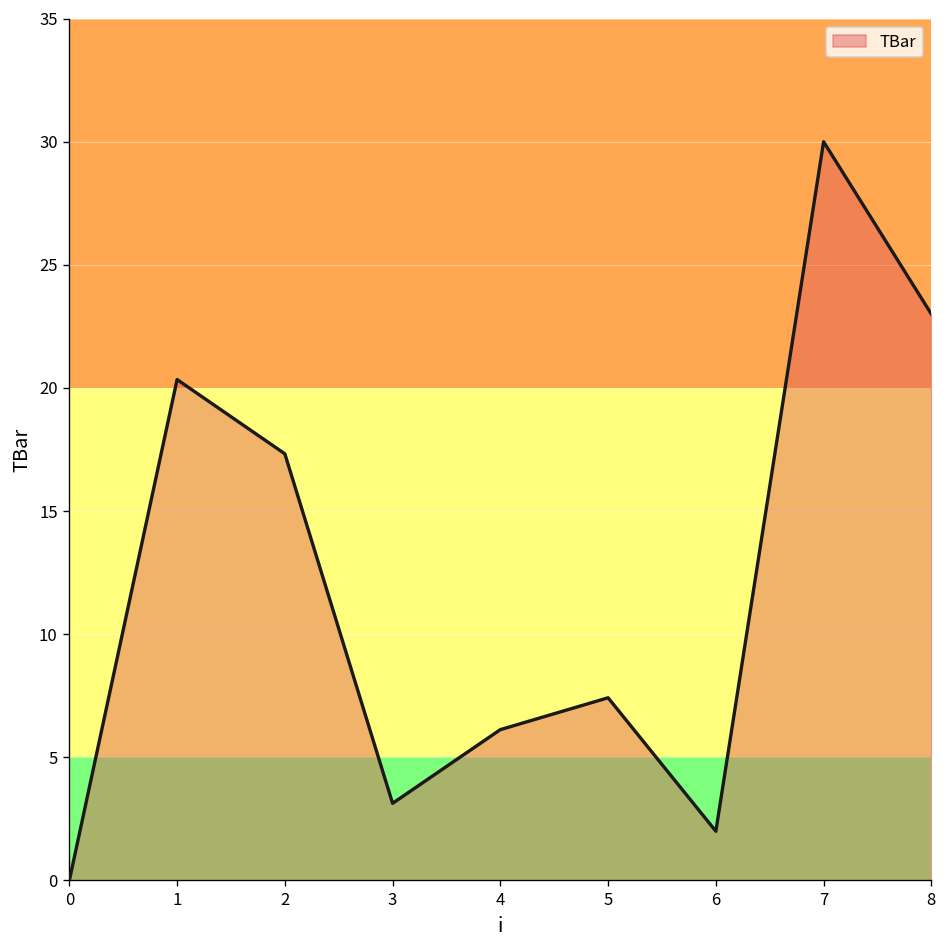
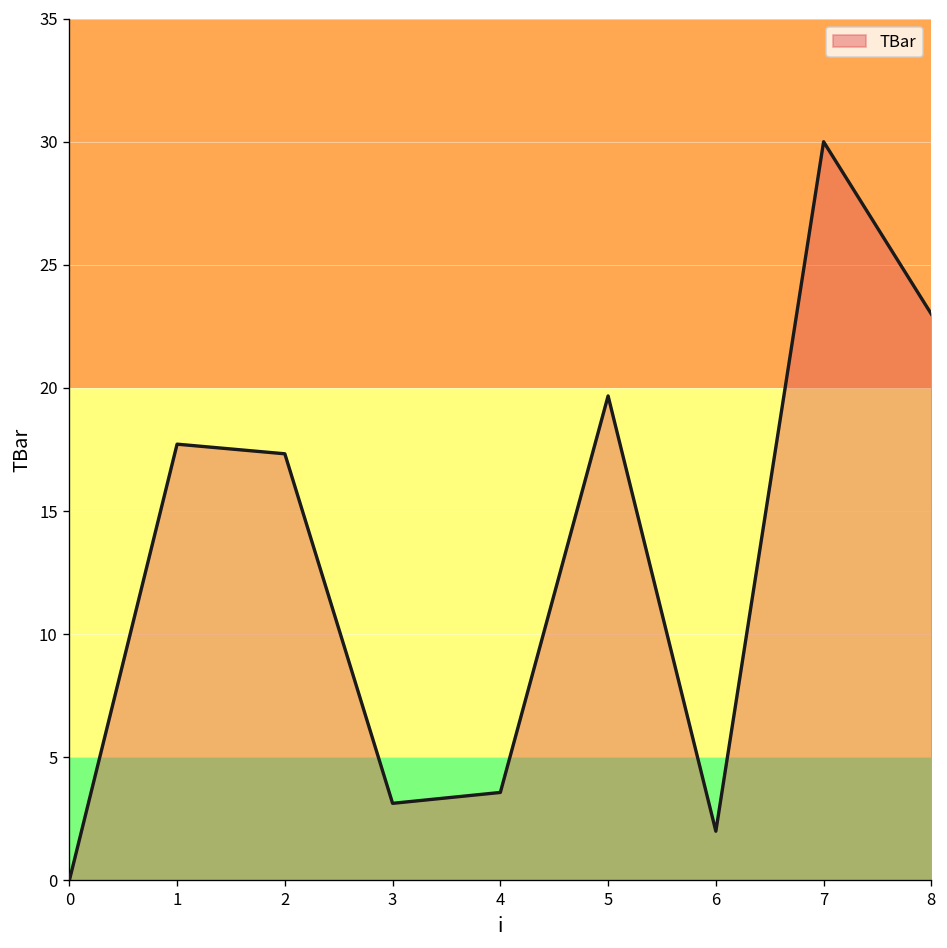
1: 20.3 -> 17.7
4: 6.1 -> 3.6
5: 7.4 -> 19.7
